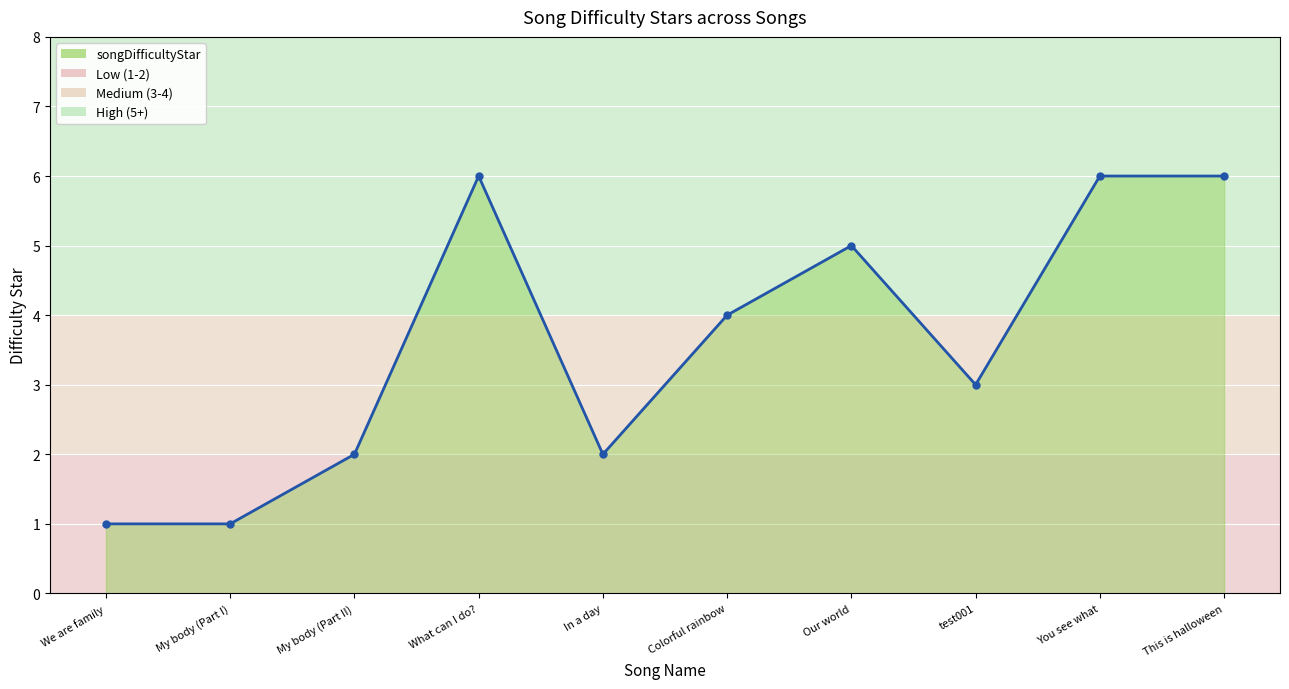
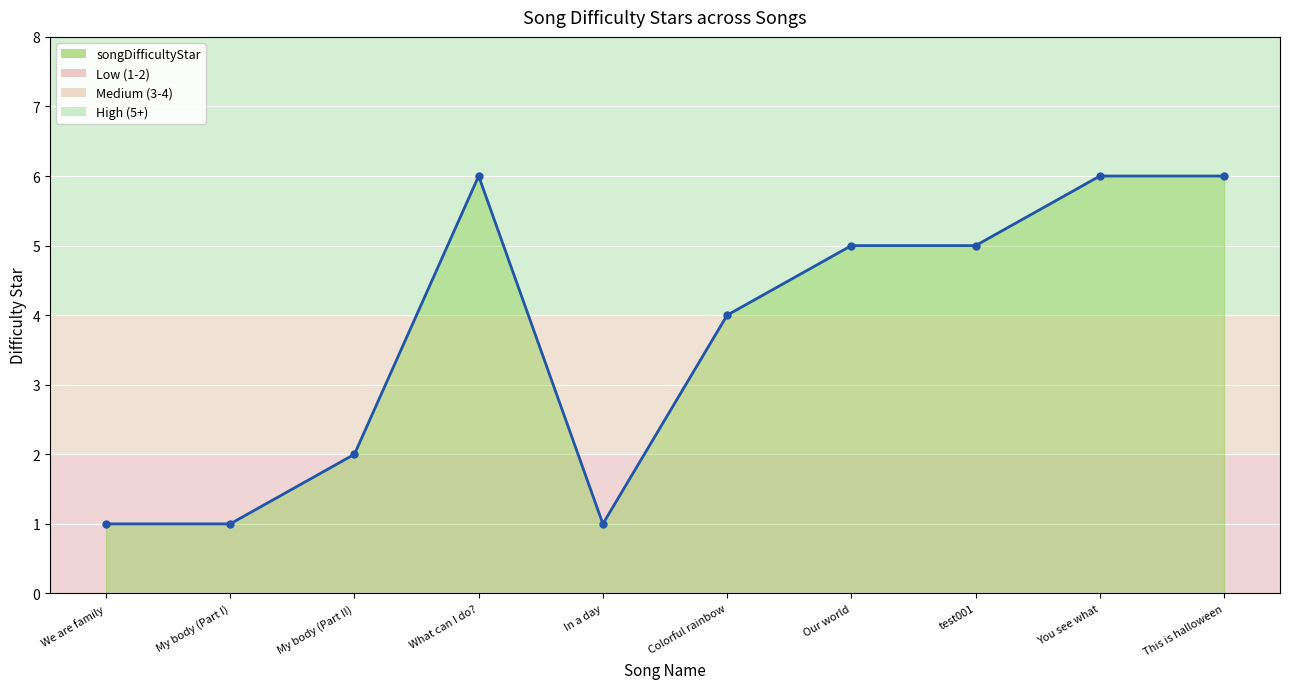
In a day: 2 -> 1
test001: 3 -> 5
